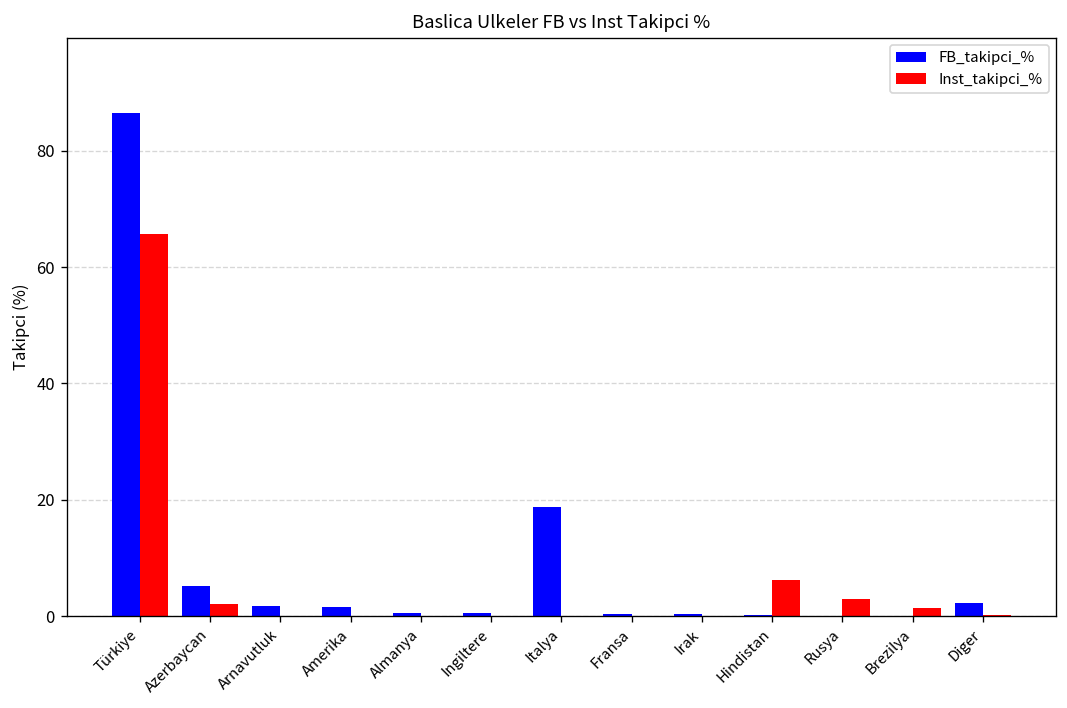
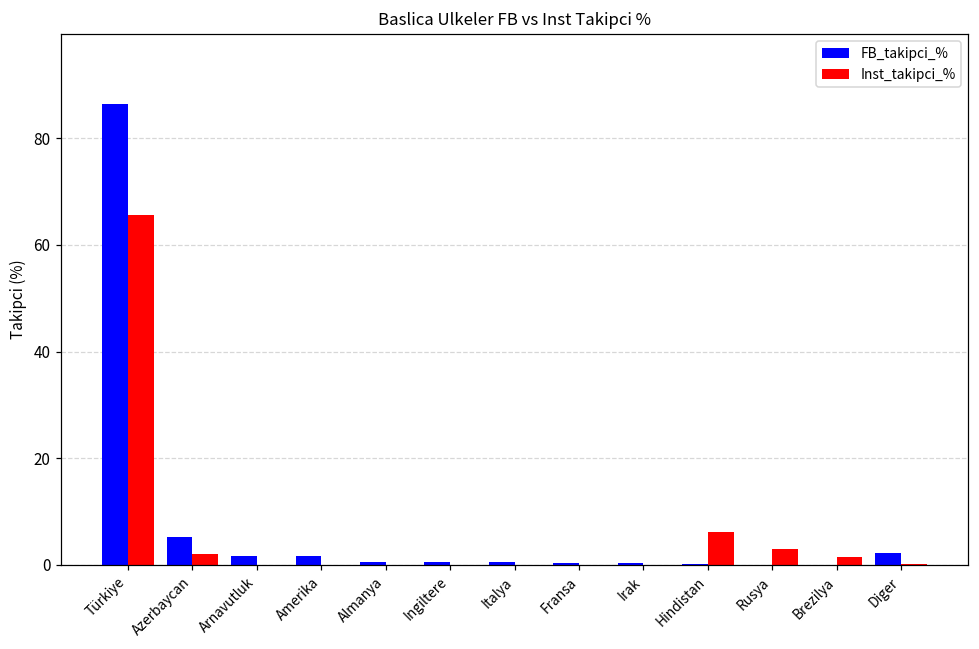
FB_takipci_%, Italya: 19 -> 1
